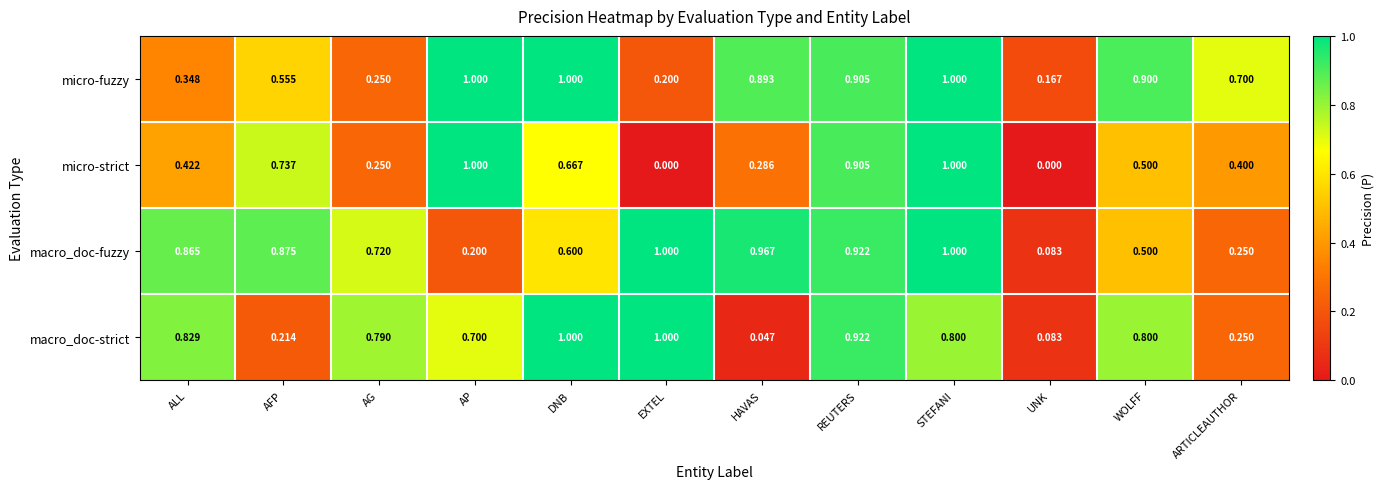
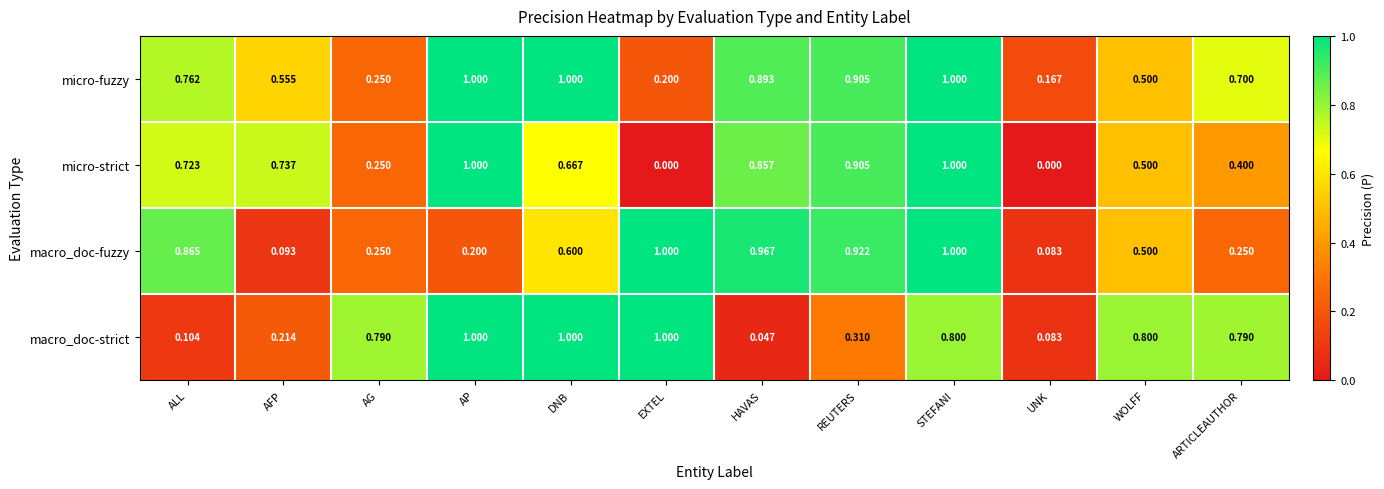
micro-fuzzy, ALL: 0.348 -> 0.762
micro-fuzzy, WOLFF: 0.900 -> 0.500
micro-strict, ALL: 0.422 -> 0.723
micro-strict, HAVAS: 0.286 -> 0.857
macro_doc-fuzzy, AFP: 0.875 -> 0.093
macro_doc-fuzzy, AG: 0.720 -> 0.250
macro_doc-strict, ALL: 0.829 -> 0.104
macro_doc-strict, AP: 0.700 -> 1.000
macro_doc-strict, REUTERS: 0.922 -> 0.310
macro_doc-strict, ARTICLEAUTHOR: 0.250 -> 0.790
